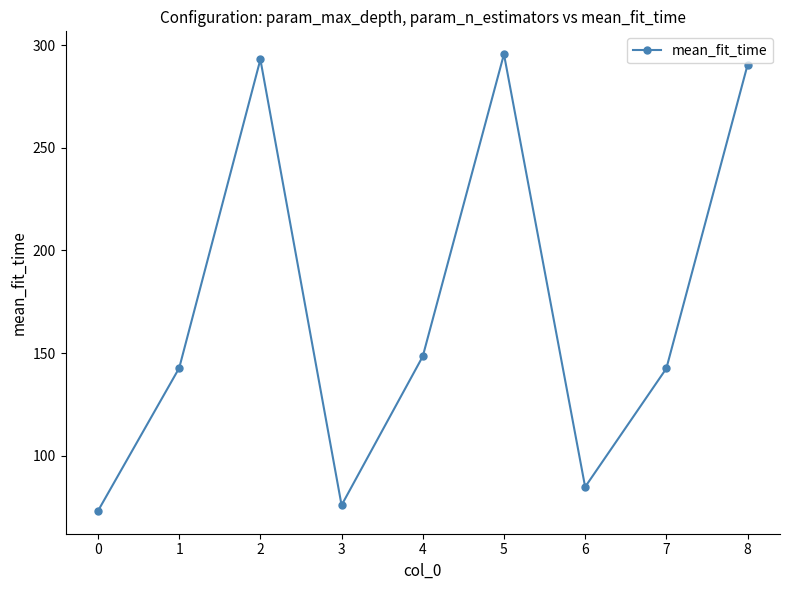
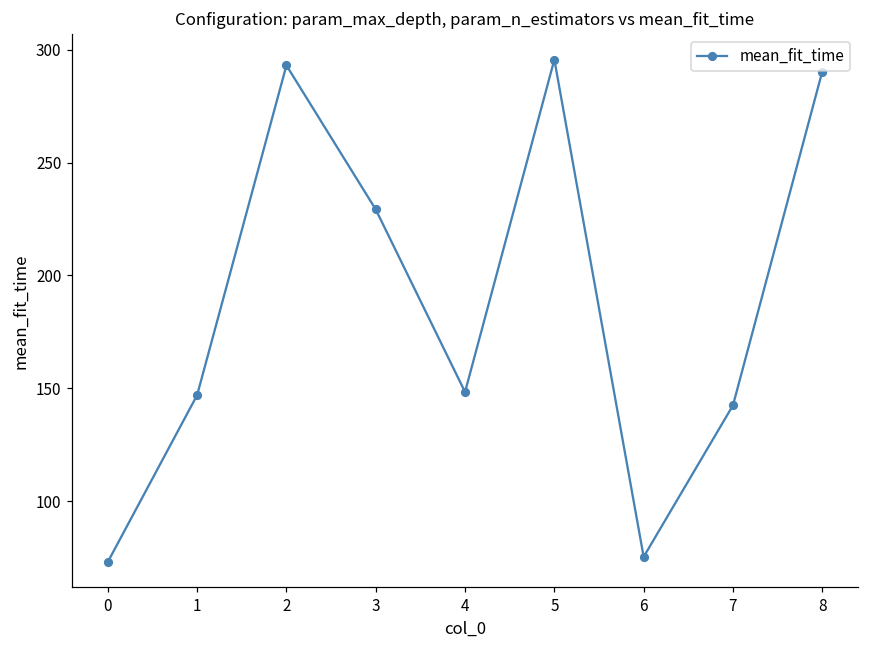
1: 143 -> 147
3: 76 -> 229
6: 85 -> 75
